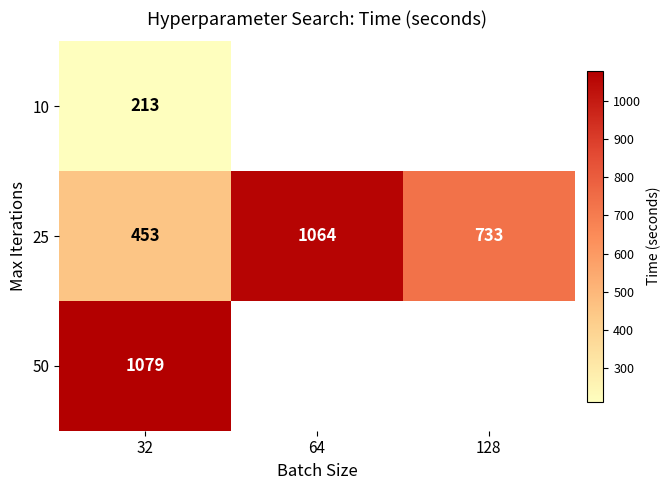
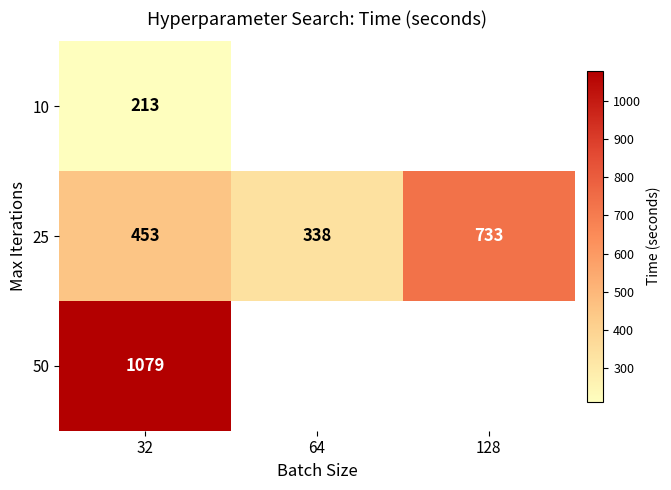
25, 64: 1064 -> 338
